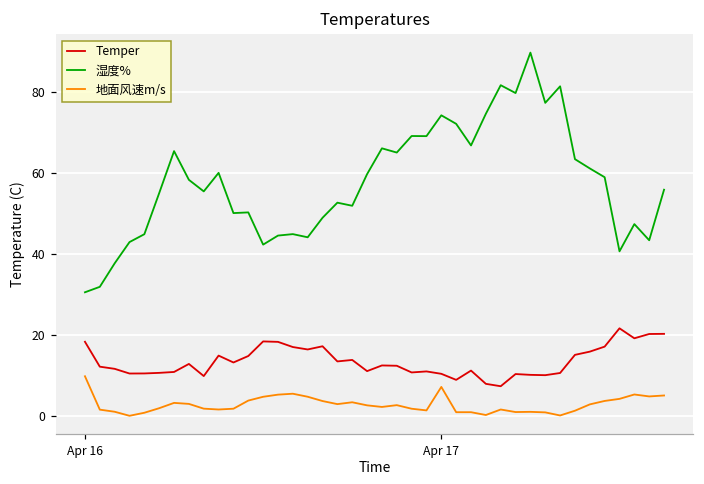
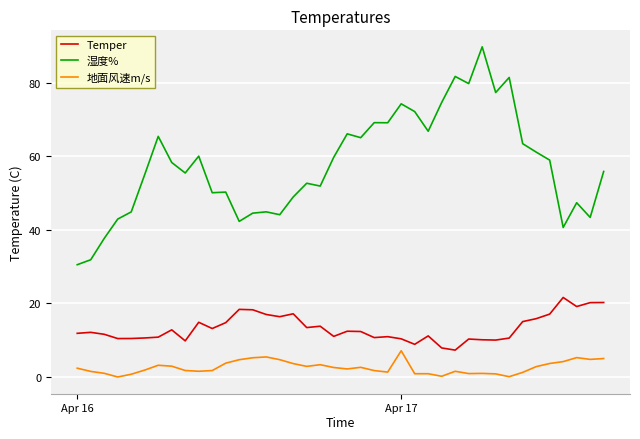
Temper, Apr 16: 18 -> 12
地面风速m/s, Apr 16: 10 -> 2
